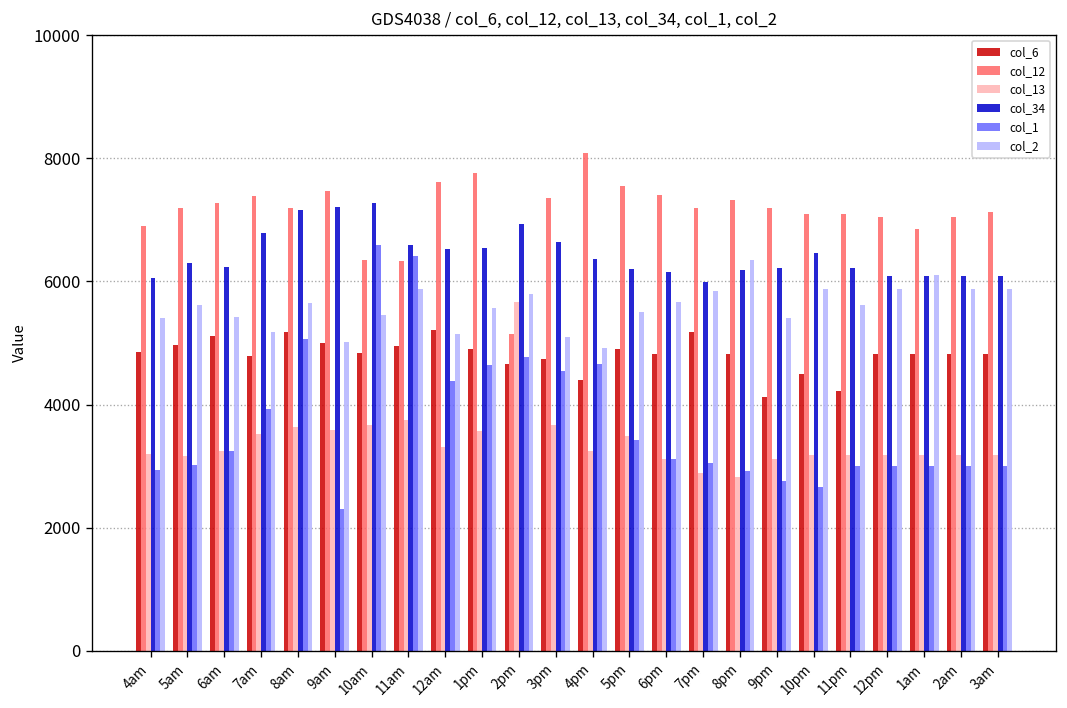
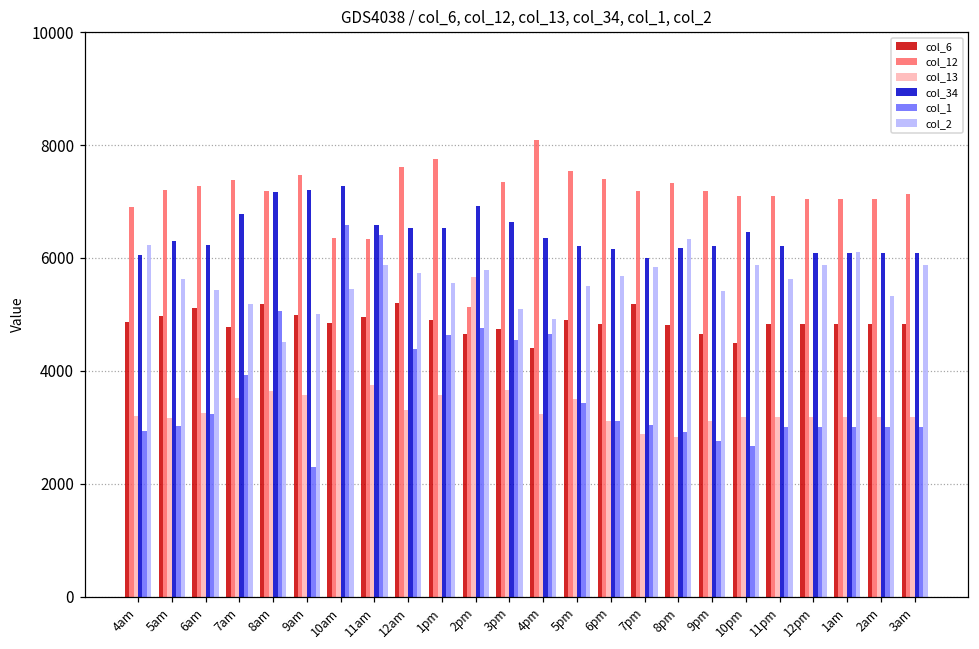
col_2, 4am: 5400 -> 6200
col_2, 8am: 5600 -> 4500
col_2, 12am: 5100 -> 5700
col_6, 9pm: 4100 -> 4600
col_6, 11pm: 4200 -> 4800
col_12, 1am: 6900 -> 7000
col_2, 2am: 5900 -> 5300
